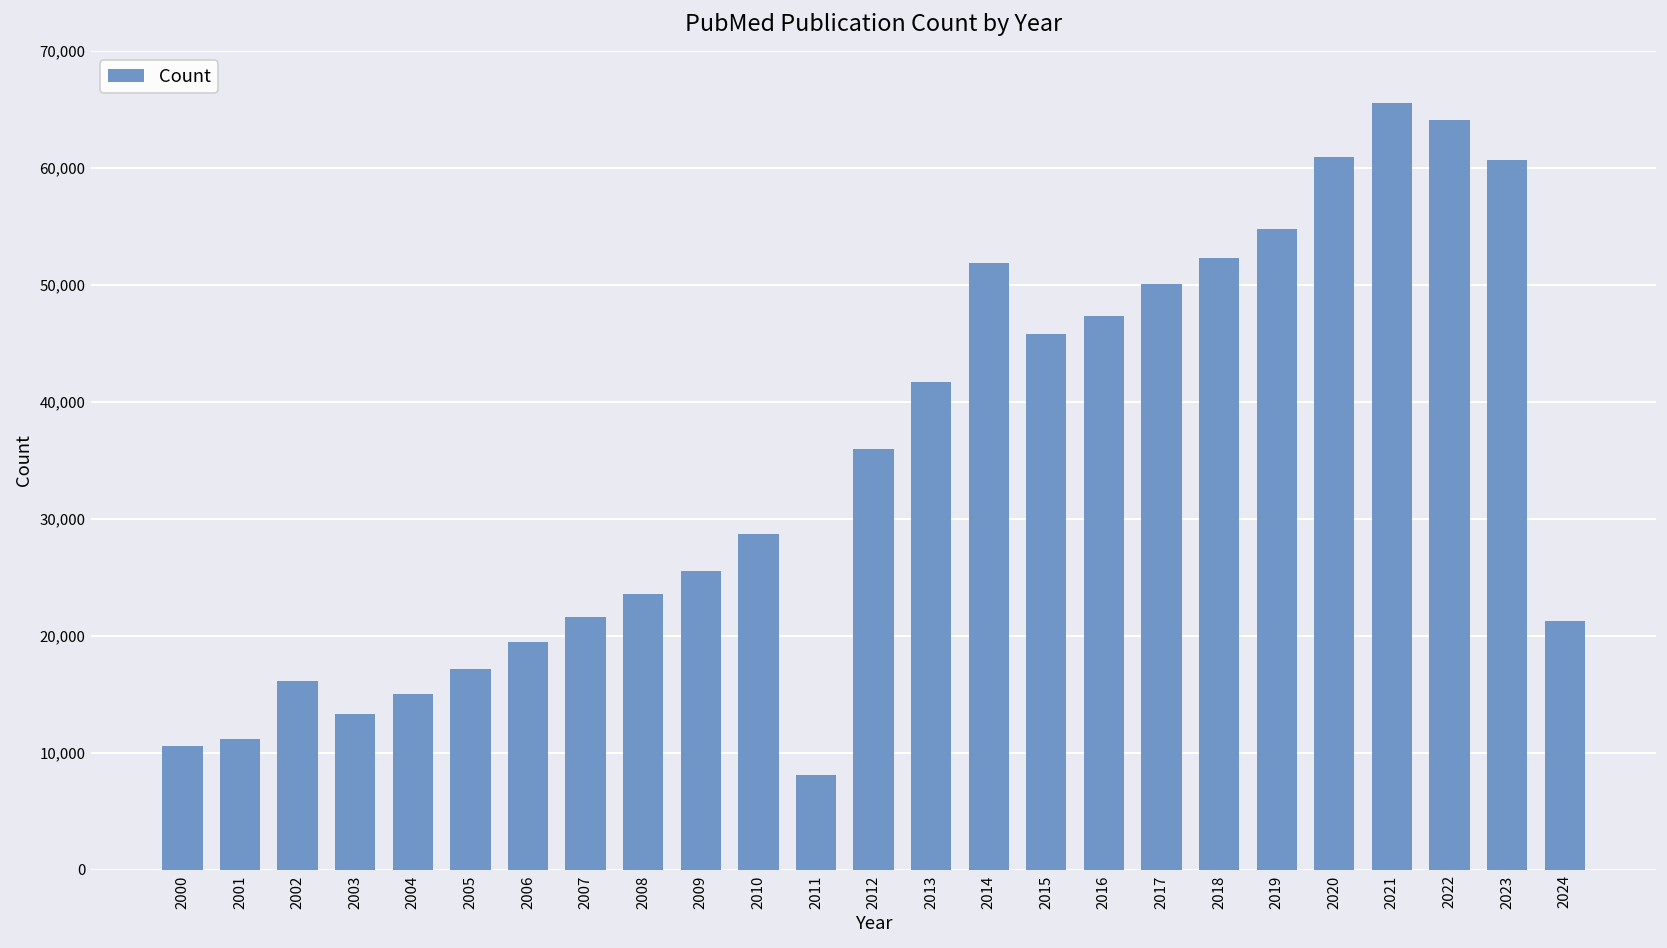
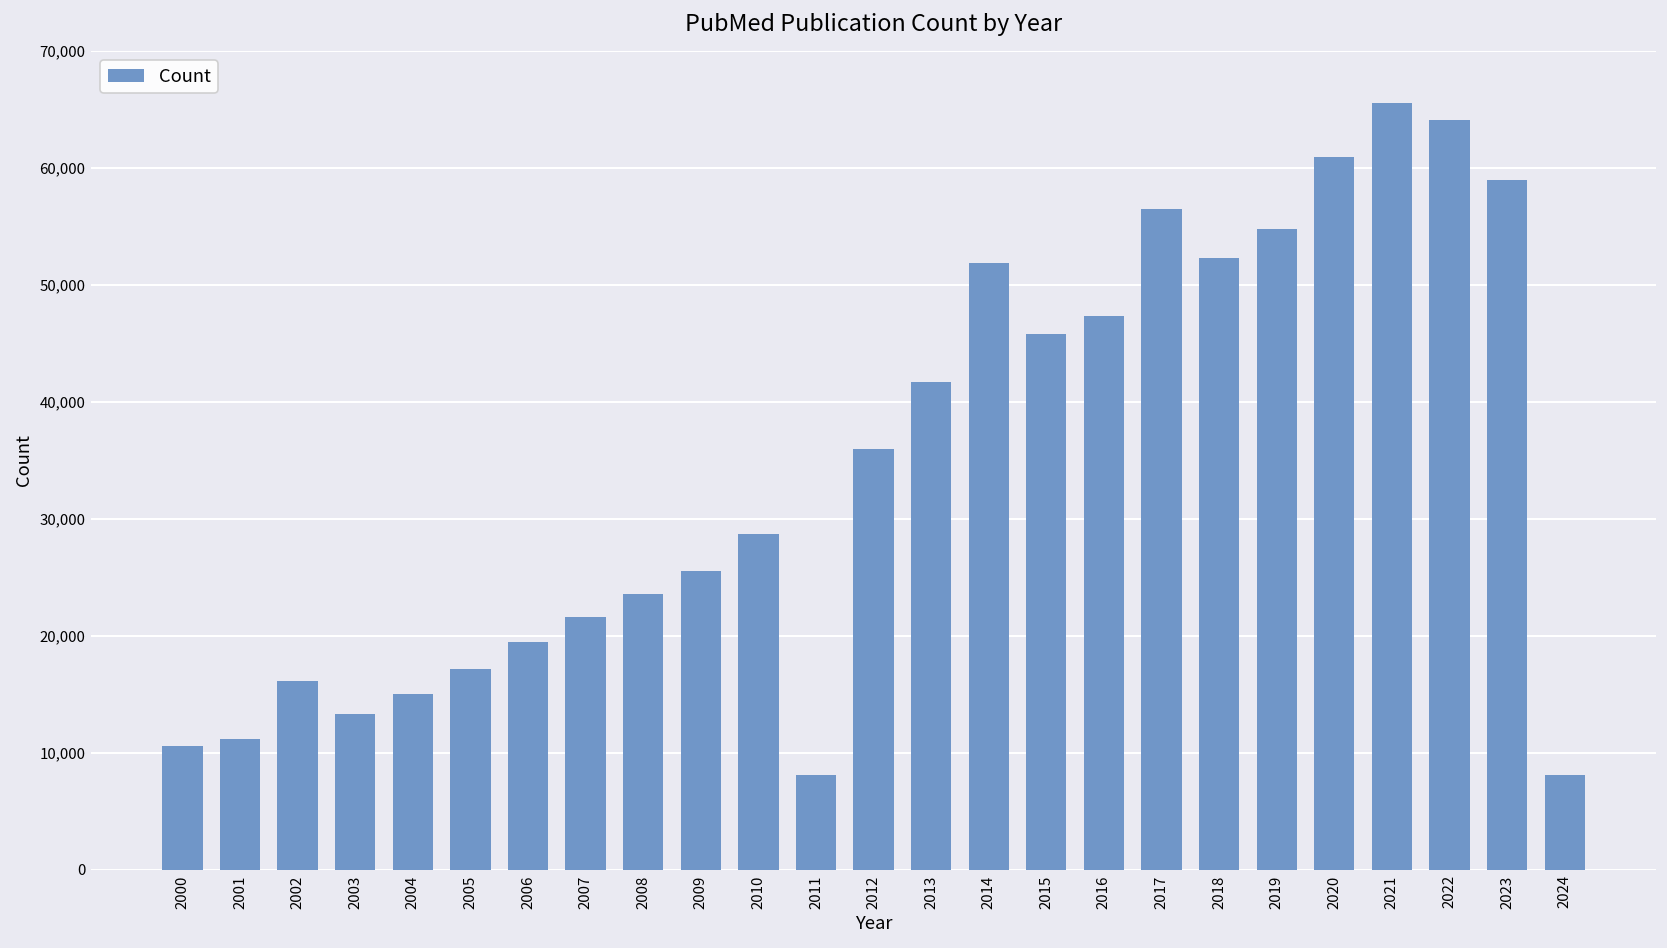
2017: 50,000 -> 56,000
2023: 61,000 -> 59,000
2024: 21,000 -> 8,000
